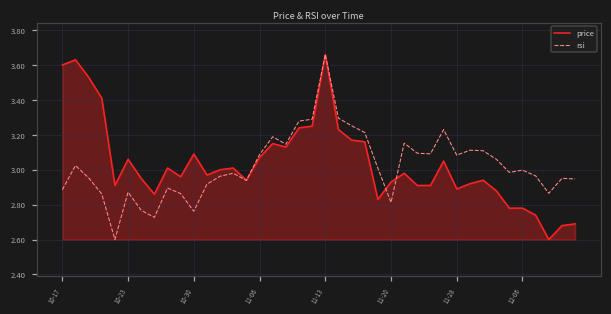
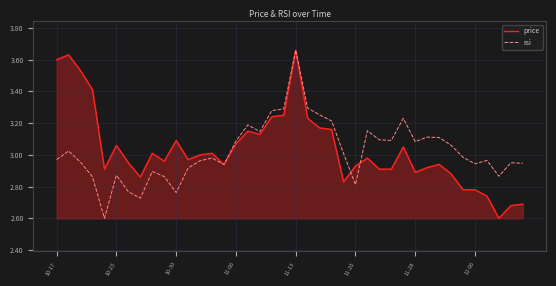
rsi, 10-17: 2.89 -> 2.97
rsi, 12-06: 3.00 -> 2.94
